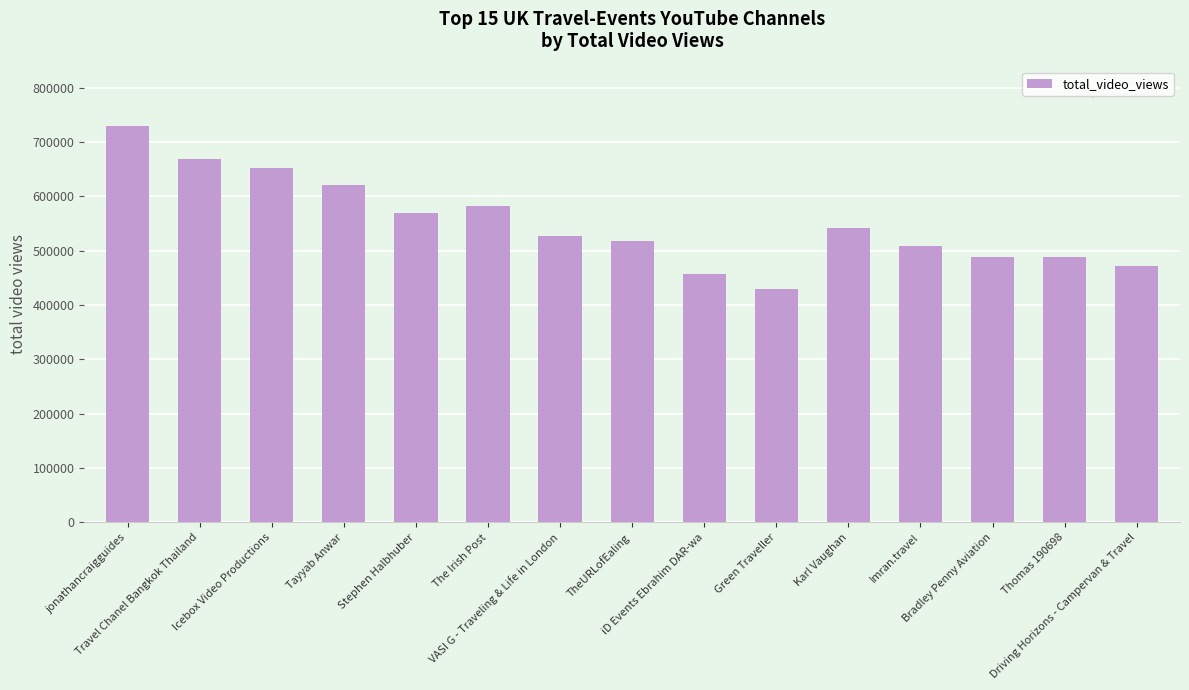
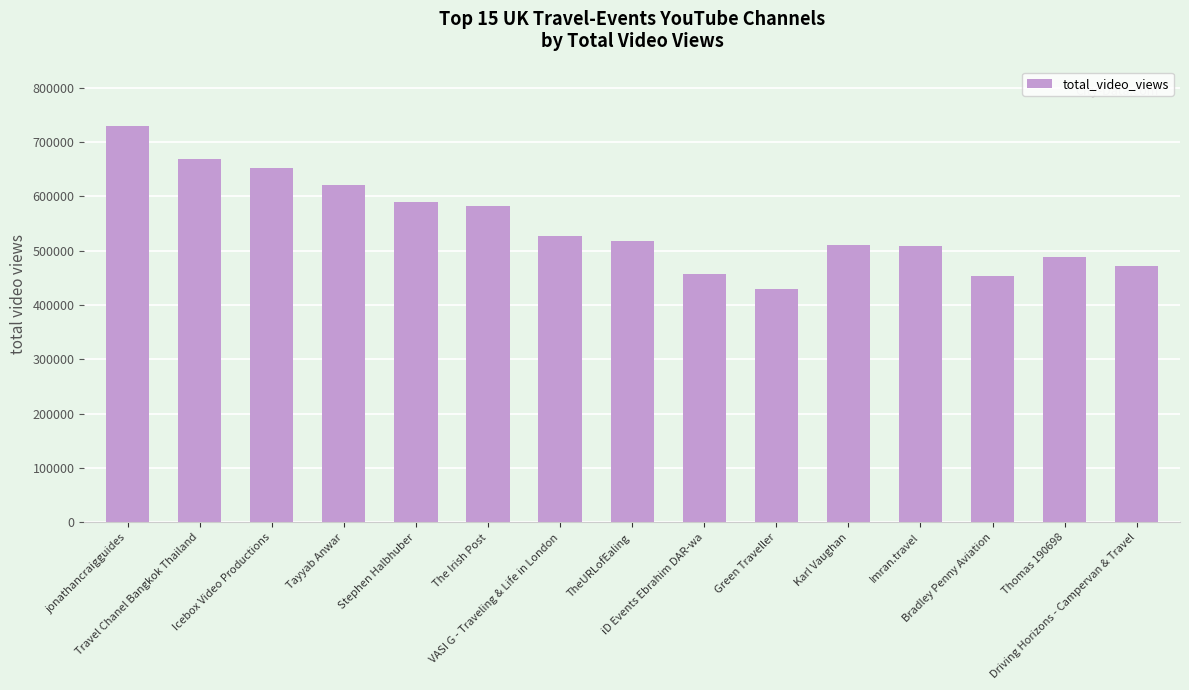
Stephen Halbhuber: 570000 -> 590000
Karl Vaughan: 540000 -> 510000
Bradley Penny Aviation: 490000 -> 450000
